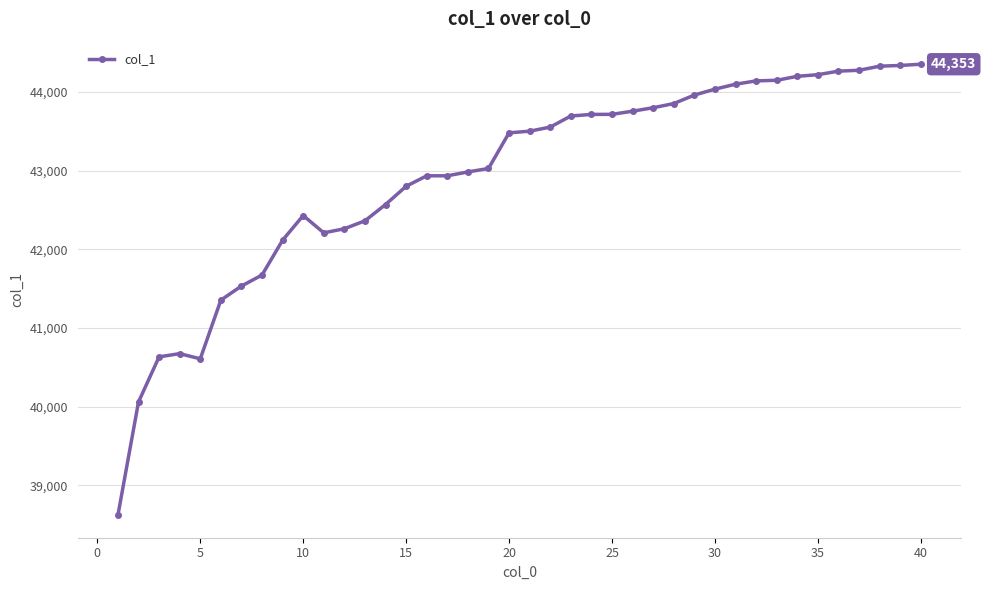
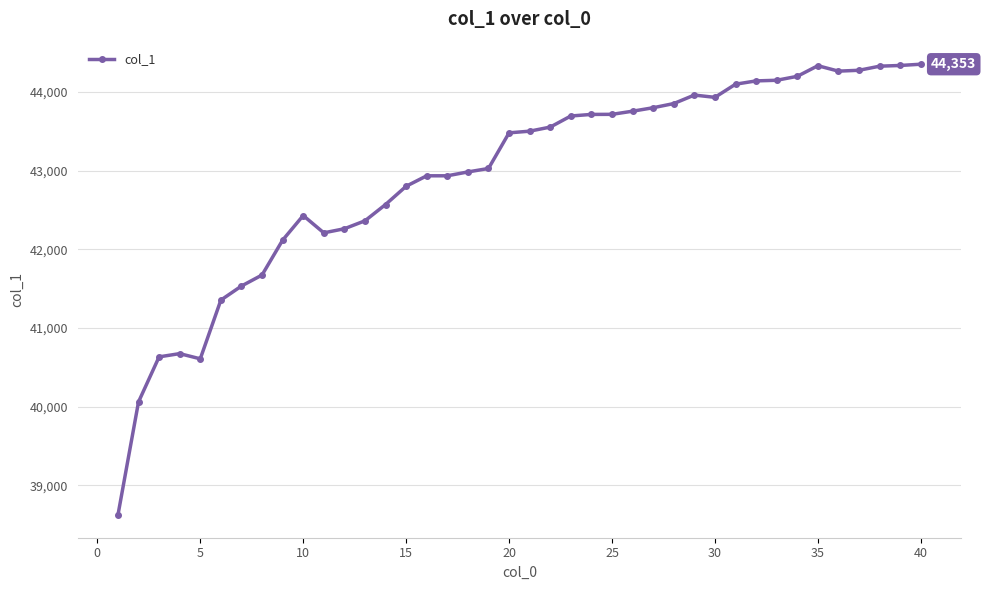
30: 44,000 -> 43,900
35: 44,200 -> 44,300
